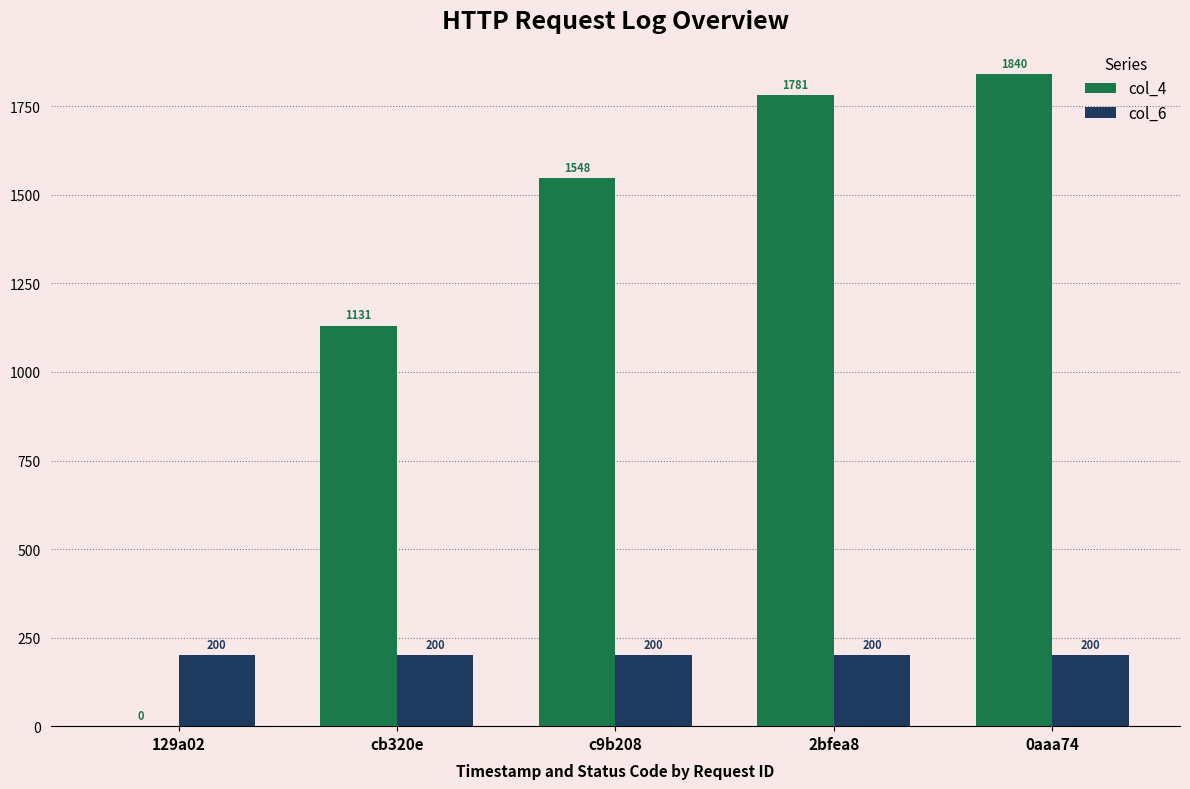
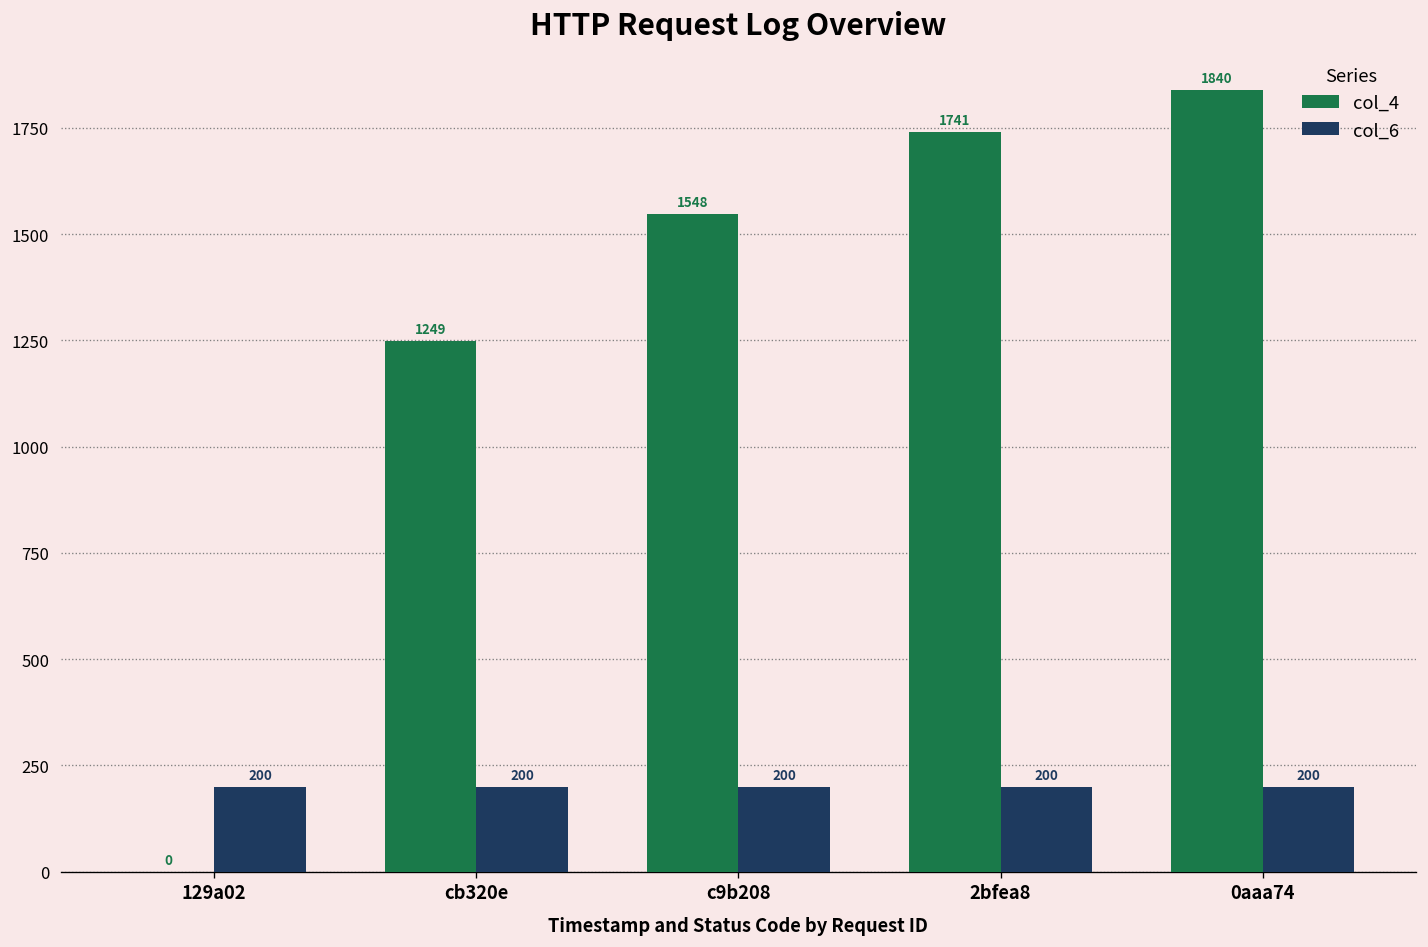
col_4, cb320e: 1131 -> 1249
col_4, 2bfea8: 1781 -> 1741
